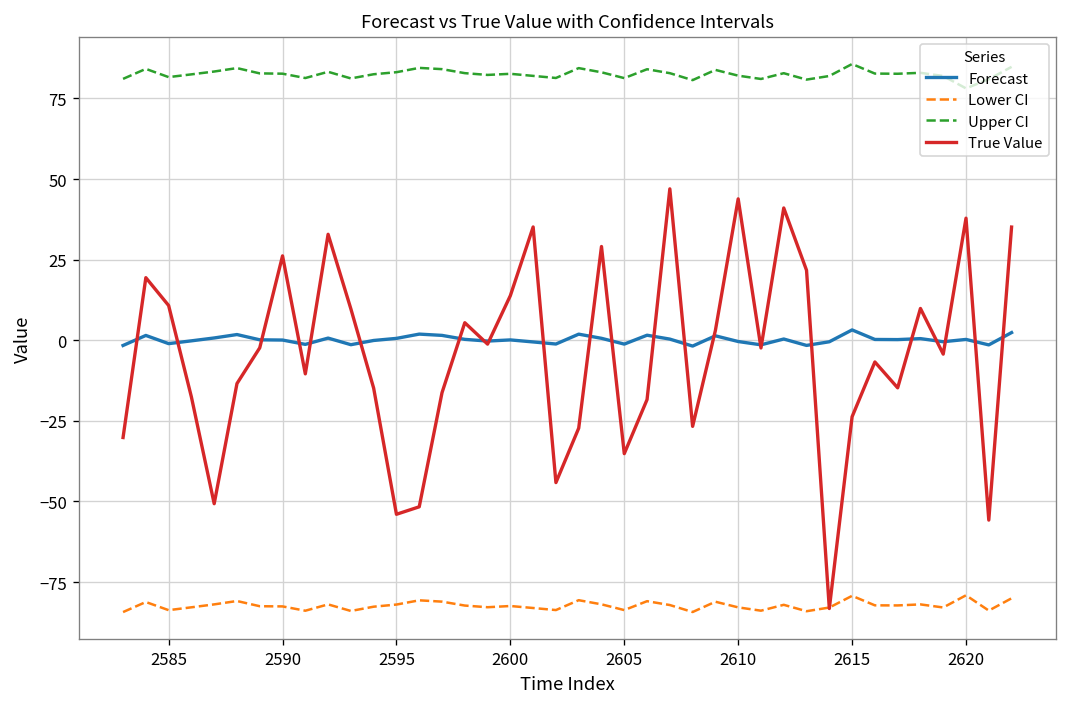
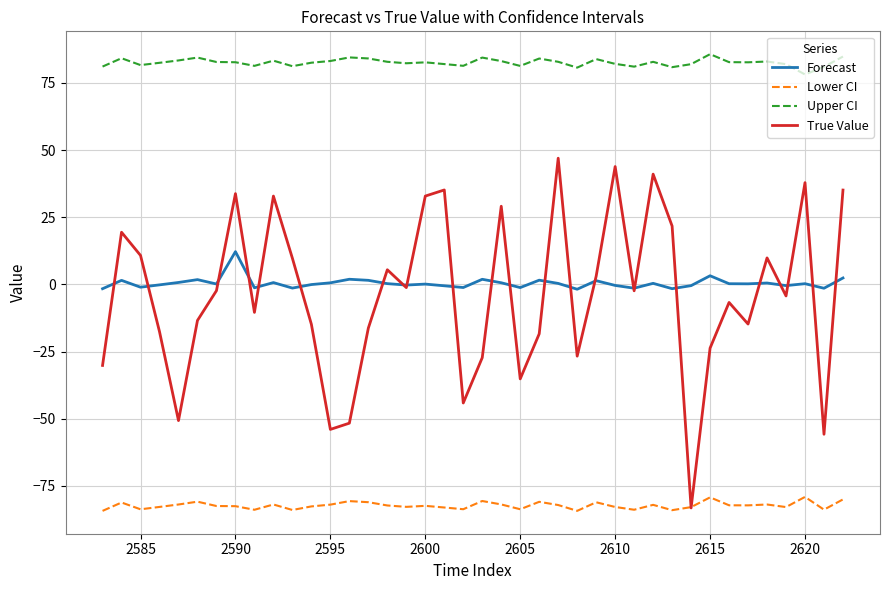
Forecast, 2590: 0 -> 12
True Value, 2590: 26 -> 34
True Value, 2600: 14 -> 33
